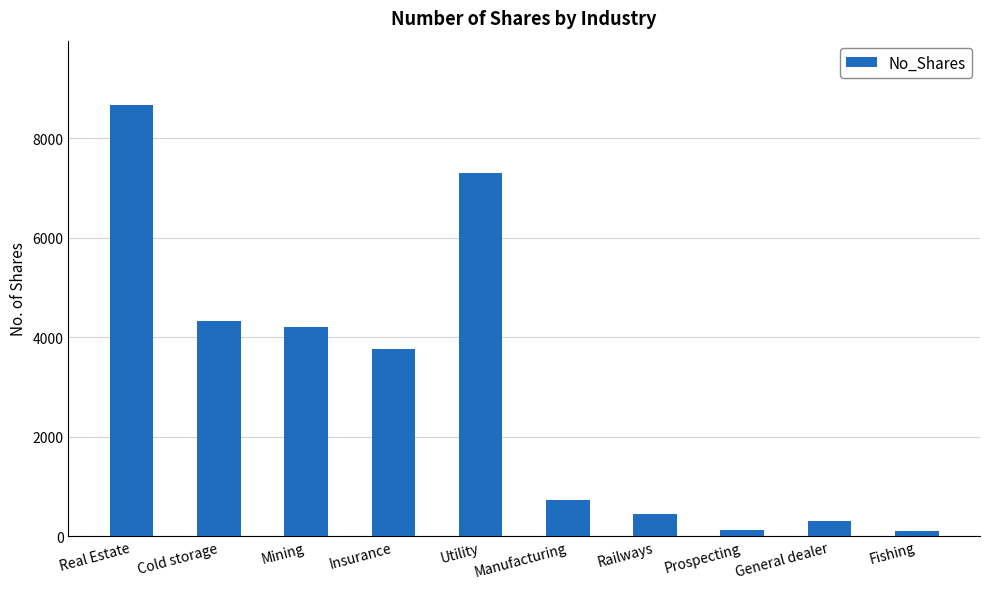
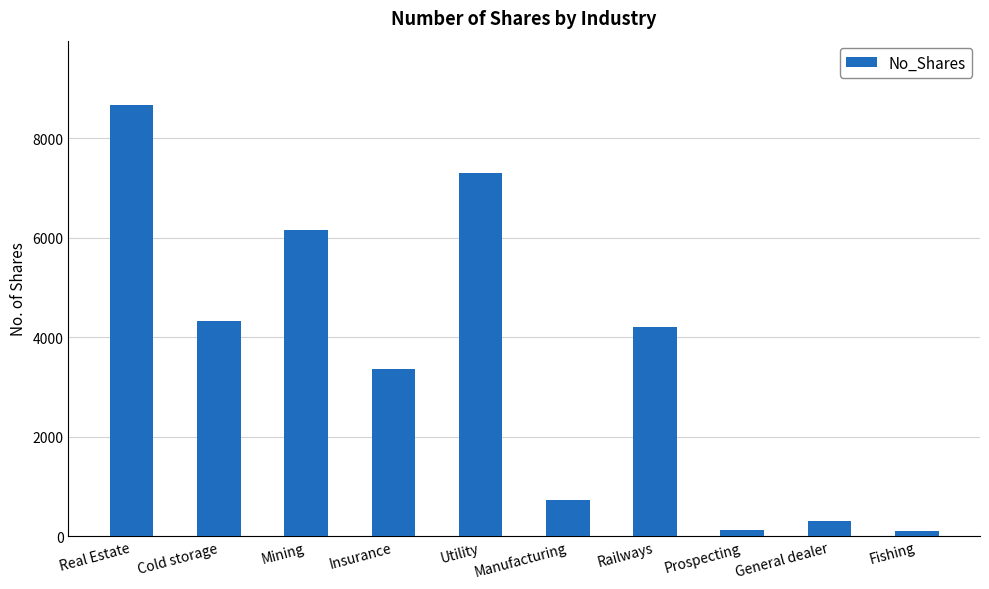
Mining: 4200 -> 6200
Insurance: 3800 -> 3400
Railways: 500 -> 4200
